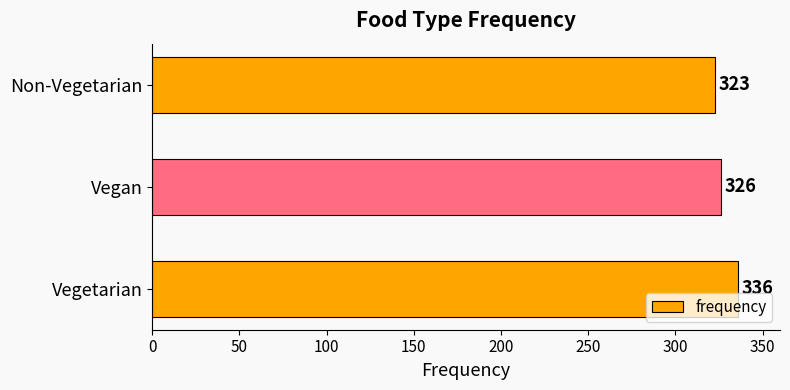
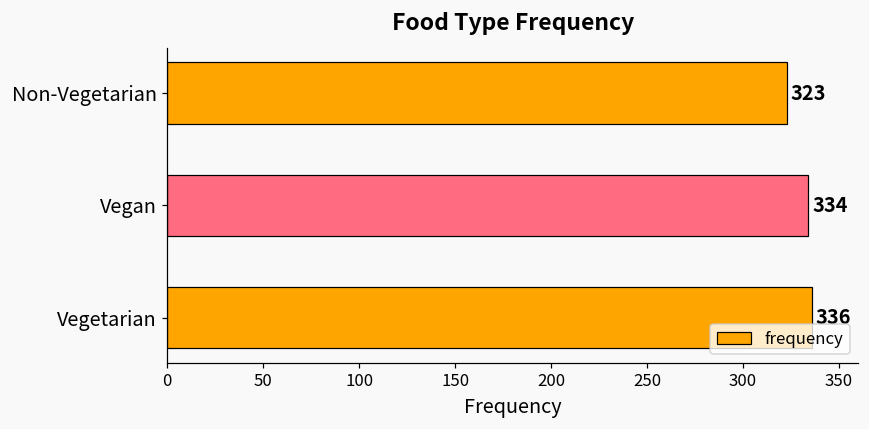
Vegan: 326 -> 334
